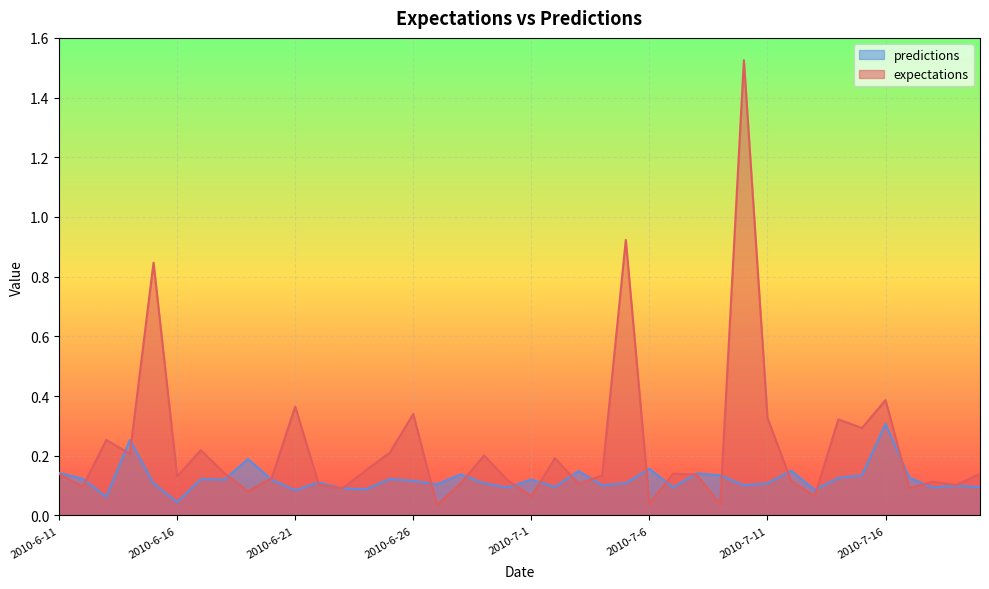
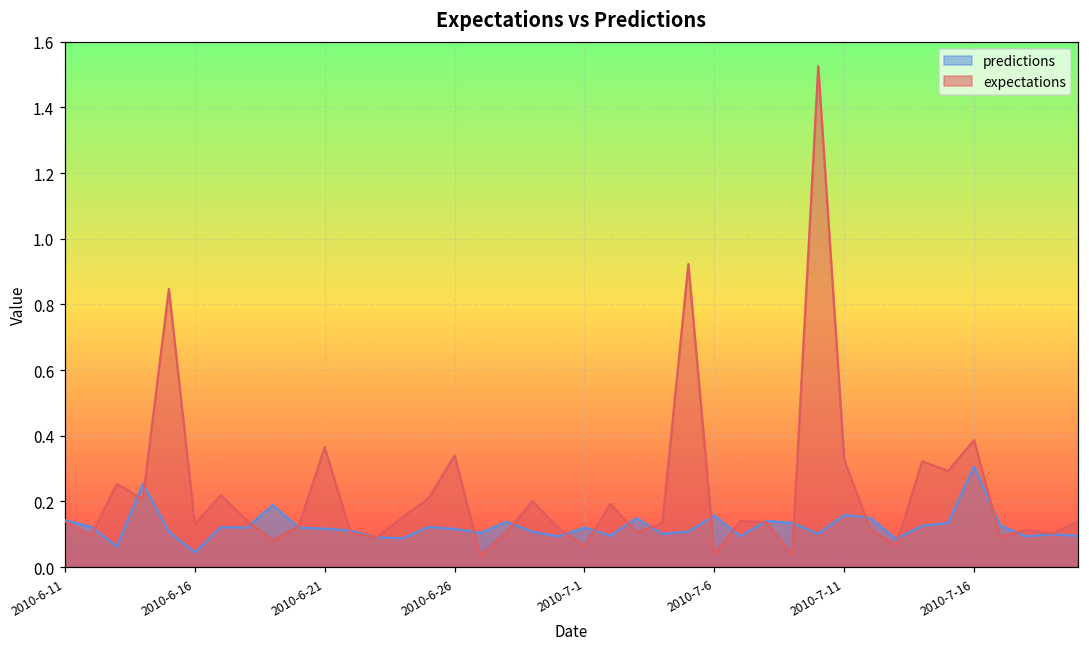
predictions, 2010-6-21: 0.08 -> 0.12
predictions, 2010-7-11: 0.11 -> 0.16
